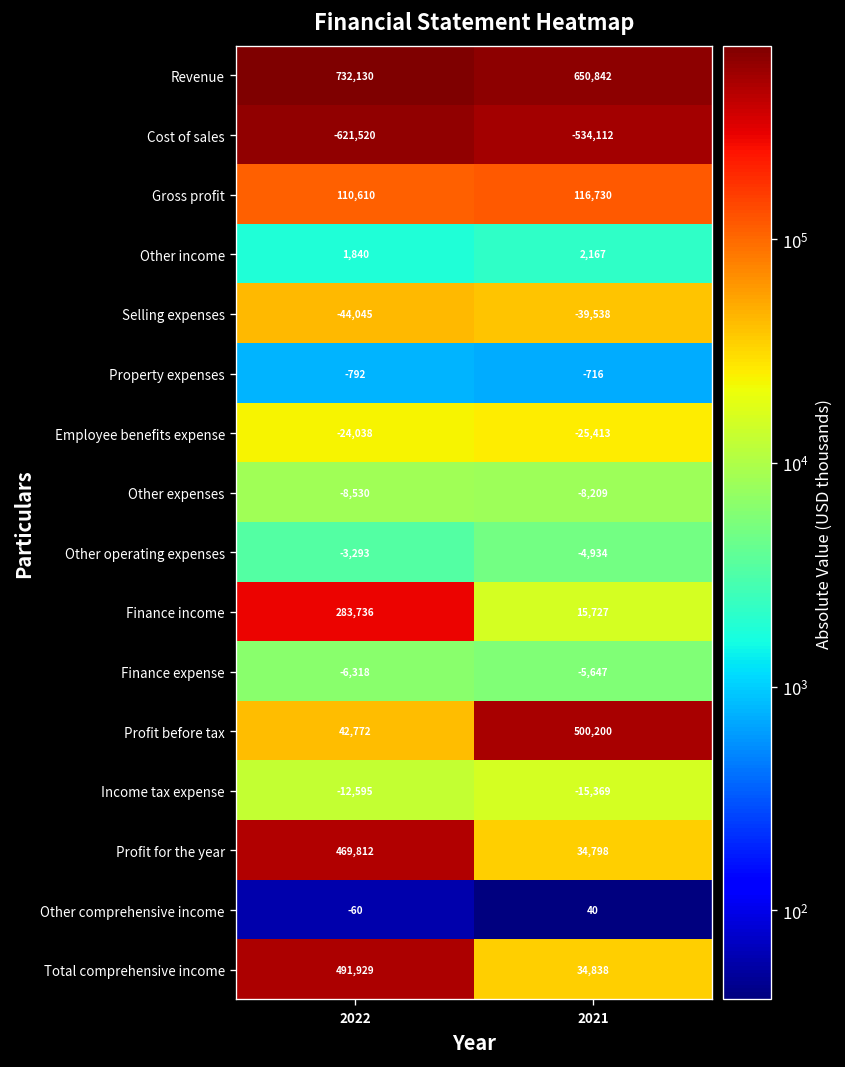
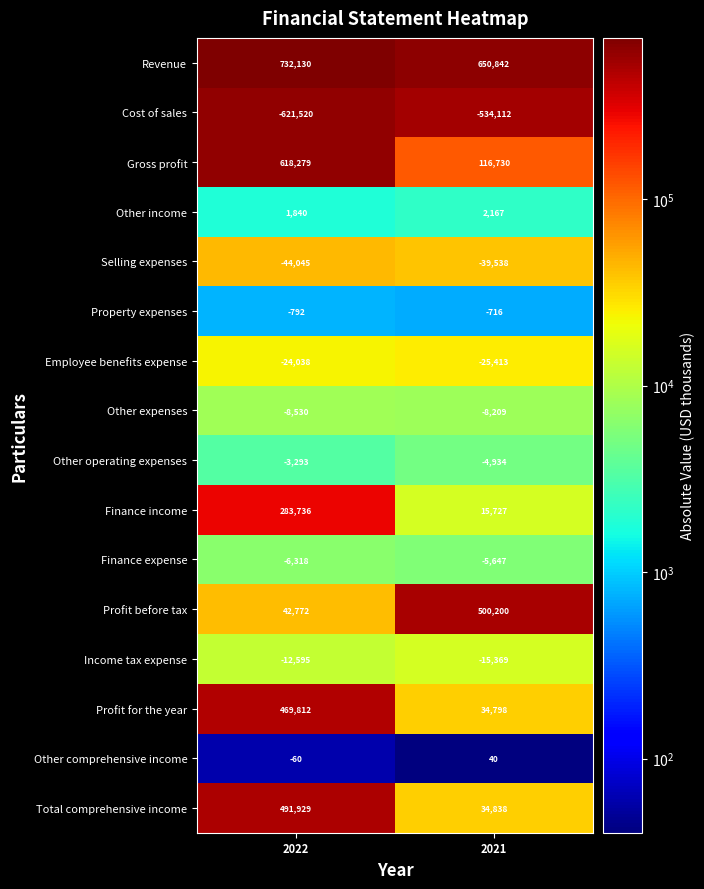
Gross profit, 2022: 110,610 -> 618,279
